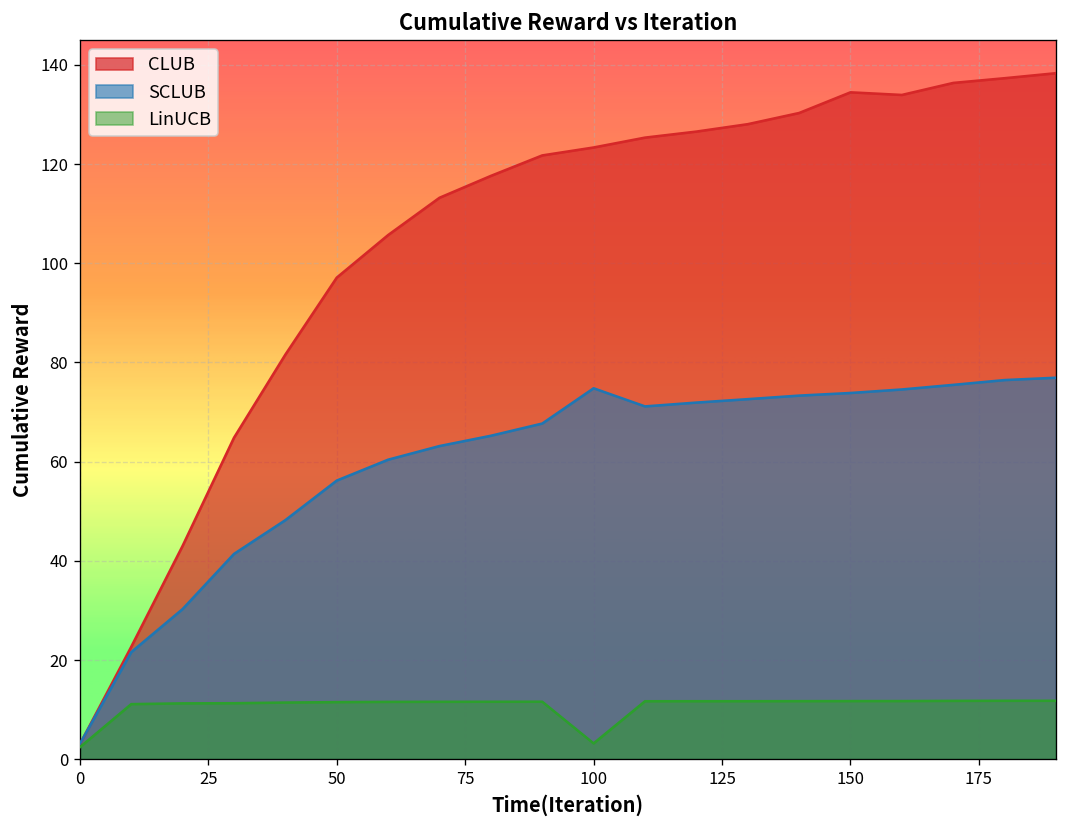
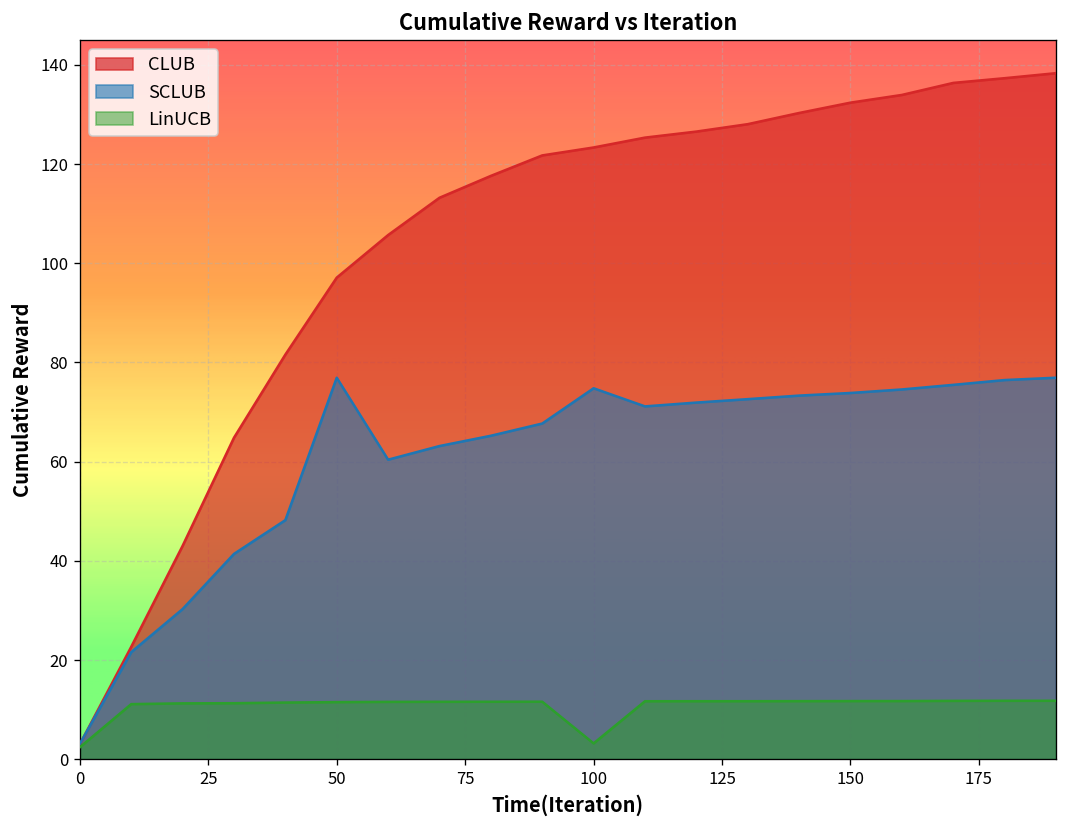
SCLUB, 50: 56 -> 77
CLUB, 150: 134 -> 132
